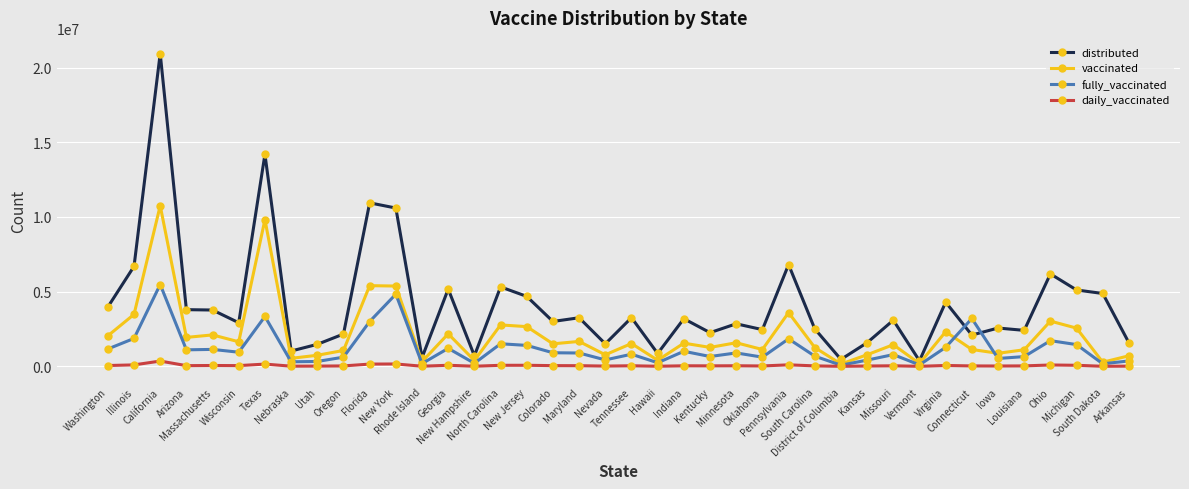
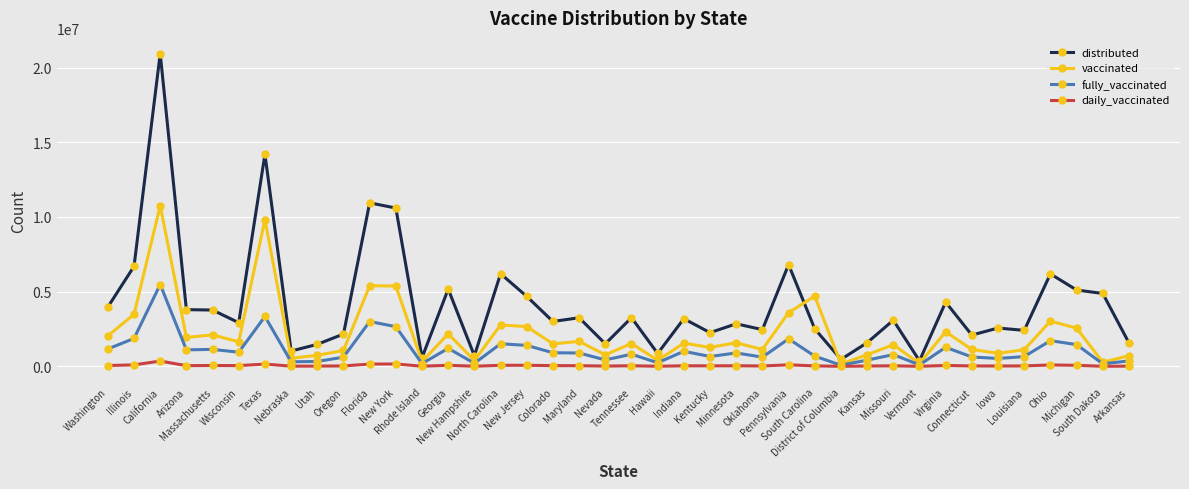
fully_vaccinated, New York: 4800000 -> 2700000
distributed, North Carolina: 5300000 -> 6200000
vaccinated, South Carolina: 1300000 -> 4700000
fully_vaccinated, Connecticut: 3200000 -> 600000
